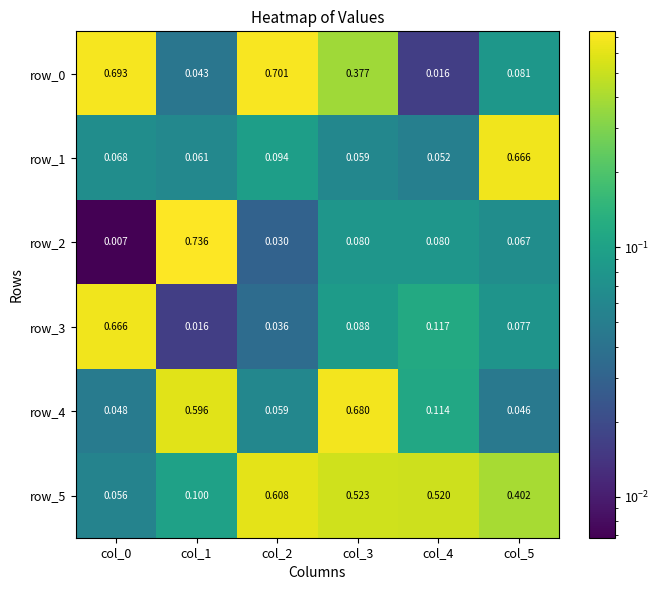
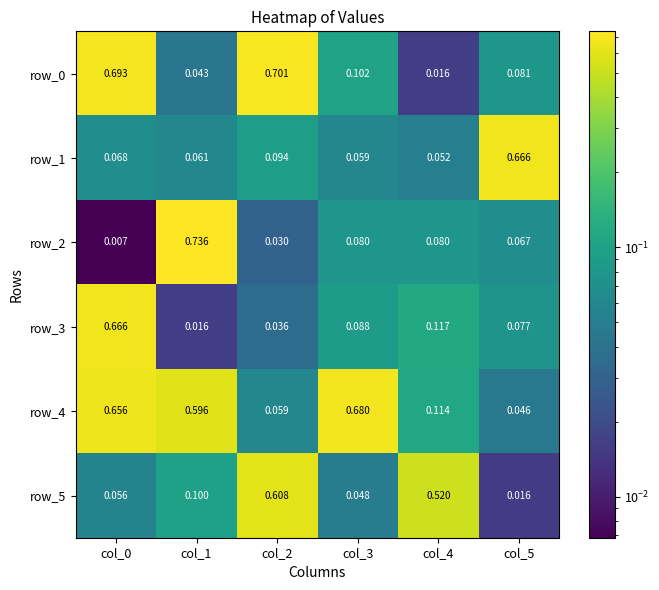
row_0, col_3: 0.377 -> 0.102
row_4, col_0: 0.048 -> 0.656
row_5, col_3: 0.523 -> 0.048
row_5, col_5: 0.402 -> 0.016
